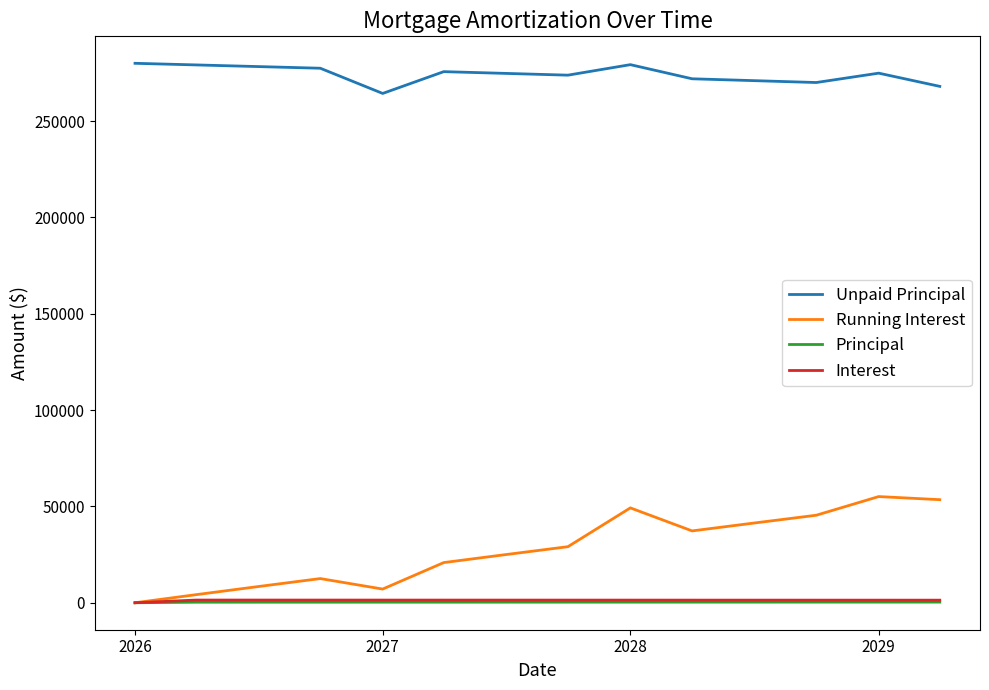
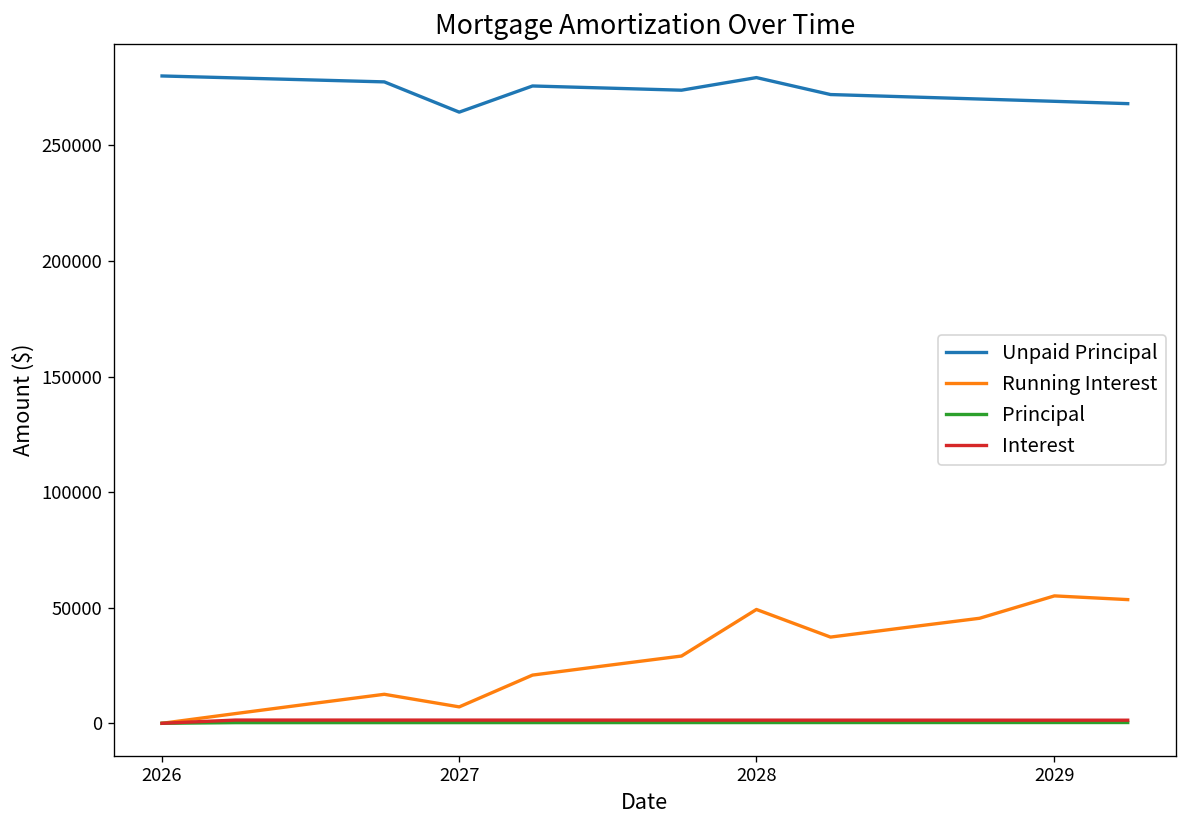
Unpaid Principal, 2029: 275000 -> 269000
